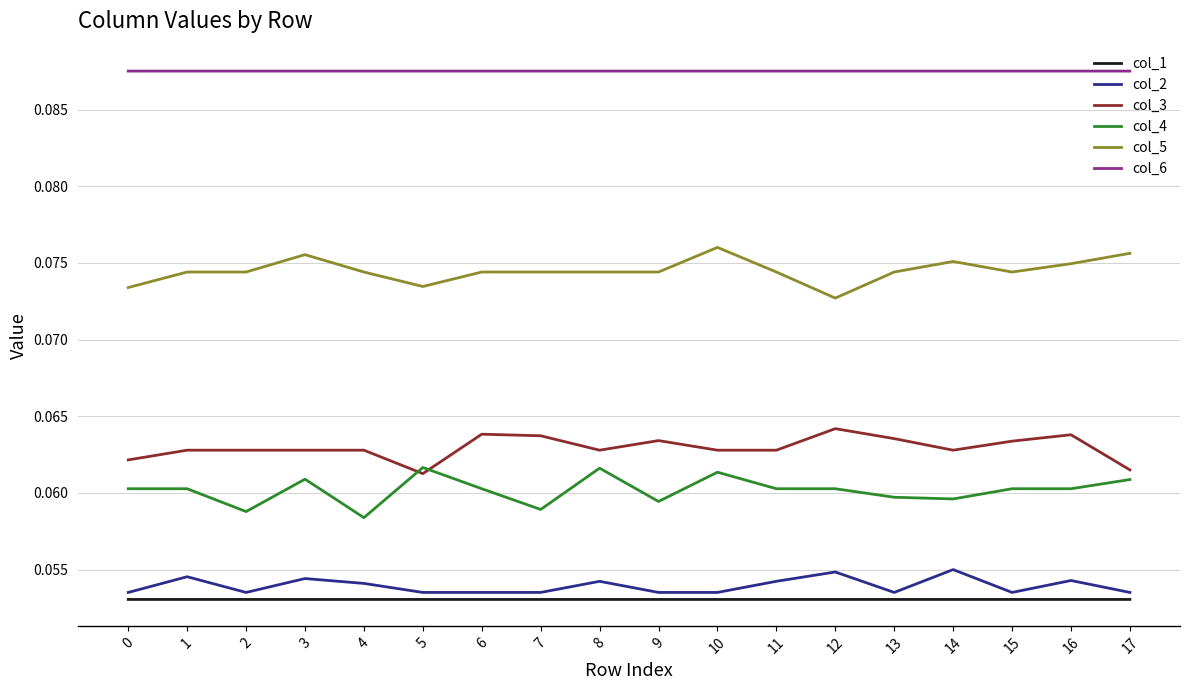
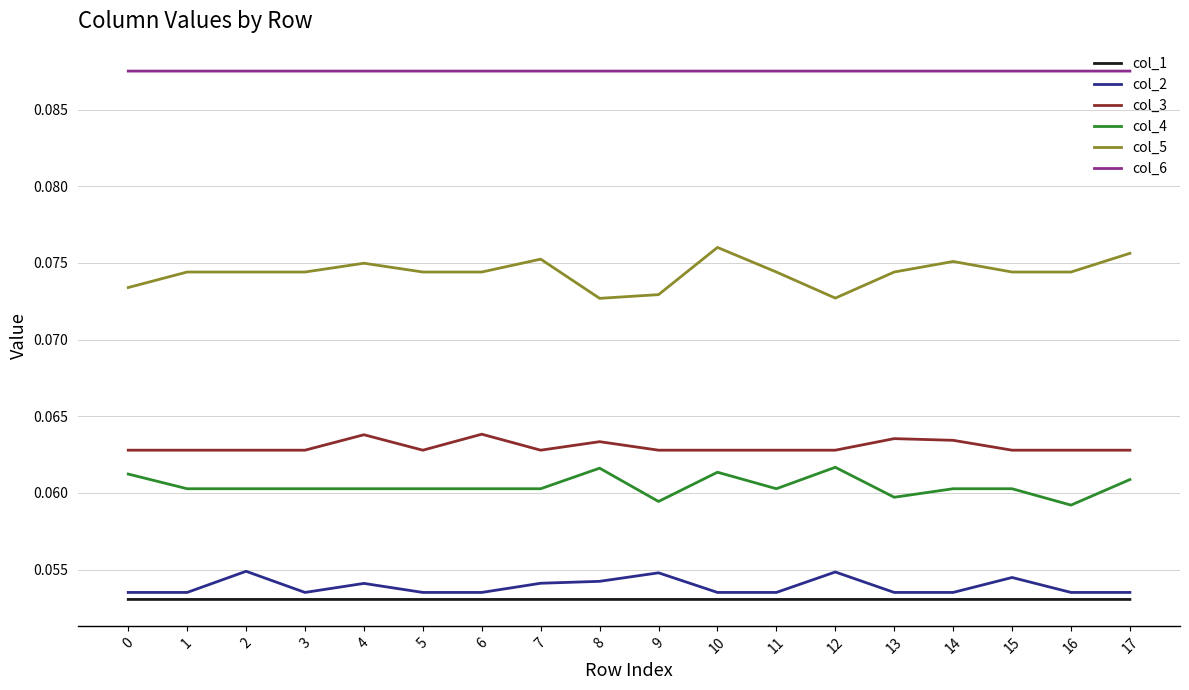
col_3, 0: 0.0622 -> 0.0628
col_4, 0: 0.0603 -> 0.0612
col_2, 1: 0.0545 -> 0.0535
col_2, 2: 0.0535 -> 0.0549
col_4, 2: 0.0588 -> 0.0603
col_2, 3: 0.0544 -> 0.0535
col_4, 3: 0.0609 -> 0.0603
col_5, 3: 0.0755 -> 0.0744
col_3, 4: 0.0628 -> 0.0638
col_4, 4: 0.0584 -> 0.0603
col_5, 4: 0.0744 -> 0.0750
col_3, 5: 0.0613 -> 0.0628
col_4, 5: 0.0617 -> 0.0603
col_5, 5: 0.0735 -> 0.0744
col_2, 7: 0.0535 -> 0.0541
col_3, 7: 0.0637 -> 0.0628
col_4, 7: 0.0589 -> 0.0603
col_5, 7: 0.0744 -> 0.0752
col_3, 8: 0.0628 -> 0.0633
col_5, 8: 0.0744 -> 0.0727
col_2, 9: 0.0535 -> 0.0548
col_3, 9: 0.0634 -> 0.0628
col_5, 9: 0.0744 -> 0.0729
col_2, 11: 0.0542 -> 0.0535
col_3, 12: 0.0642 -> 0.0628
col_4, 12: 0.0603 -> 0.0617
col_2, 14: 0.0550 -> 0.0535
col_3, 14: 0.0628 -> 0.0634
col_4, 14: 0.0596 -> 0.0603
col_2, 15: 0.0535 -> 0.0545
col_3, 15: 0.0634 -> 0.0628
col_2, 16: 0.0543 -> 0.0535
col_3, 16: 0.0638 -> 0.0628
col_4, 16: 0.0603 -> 0.0592
col_5, 16: 0.0750 -> 0.0744
col_3, 17: 0.0615 -> 0.0628
